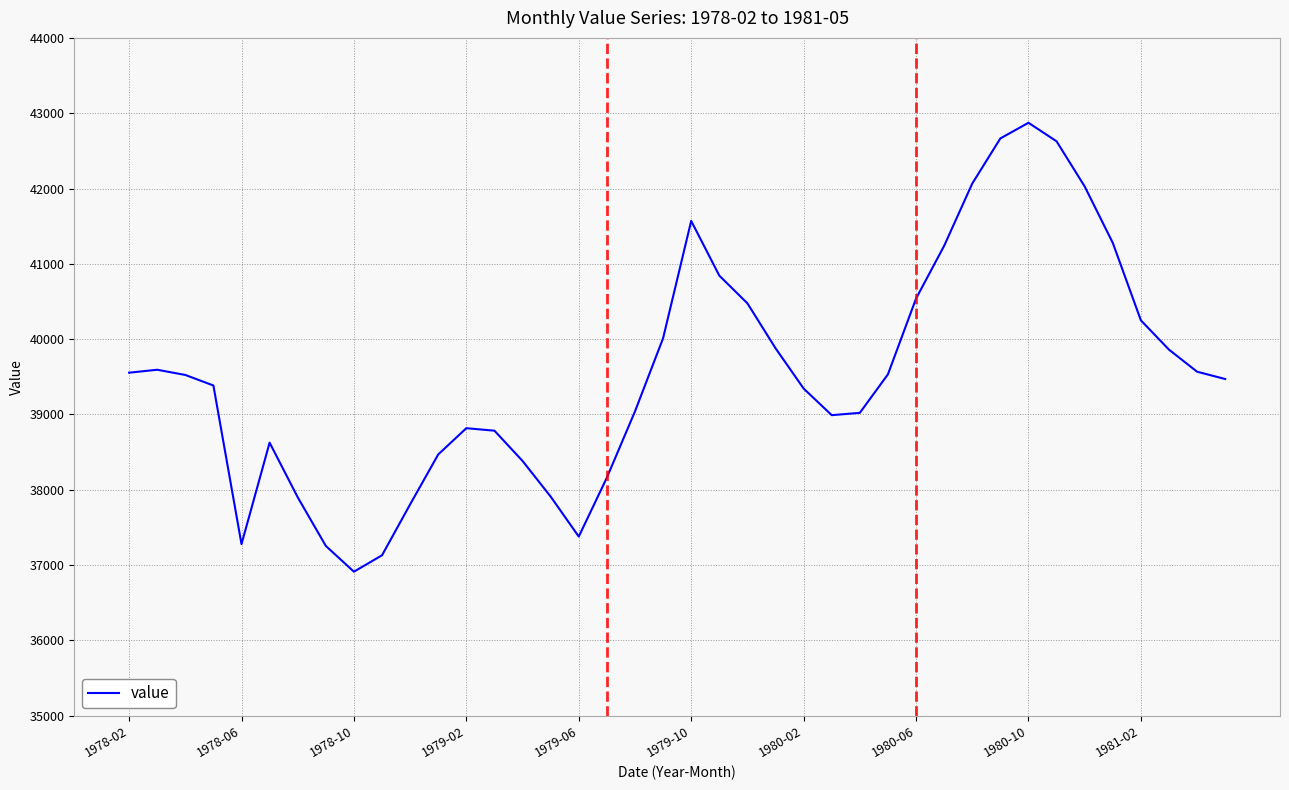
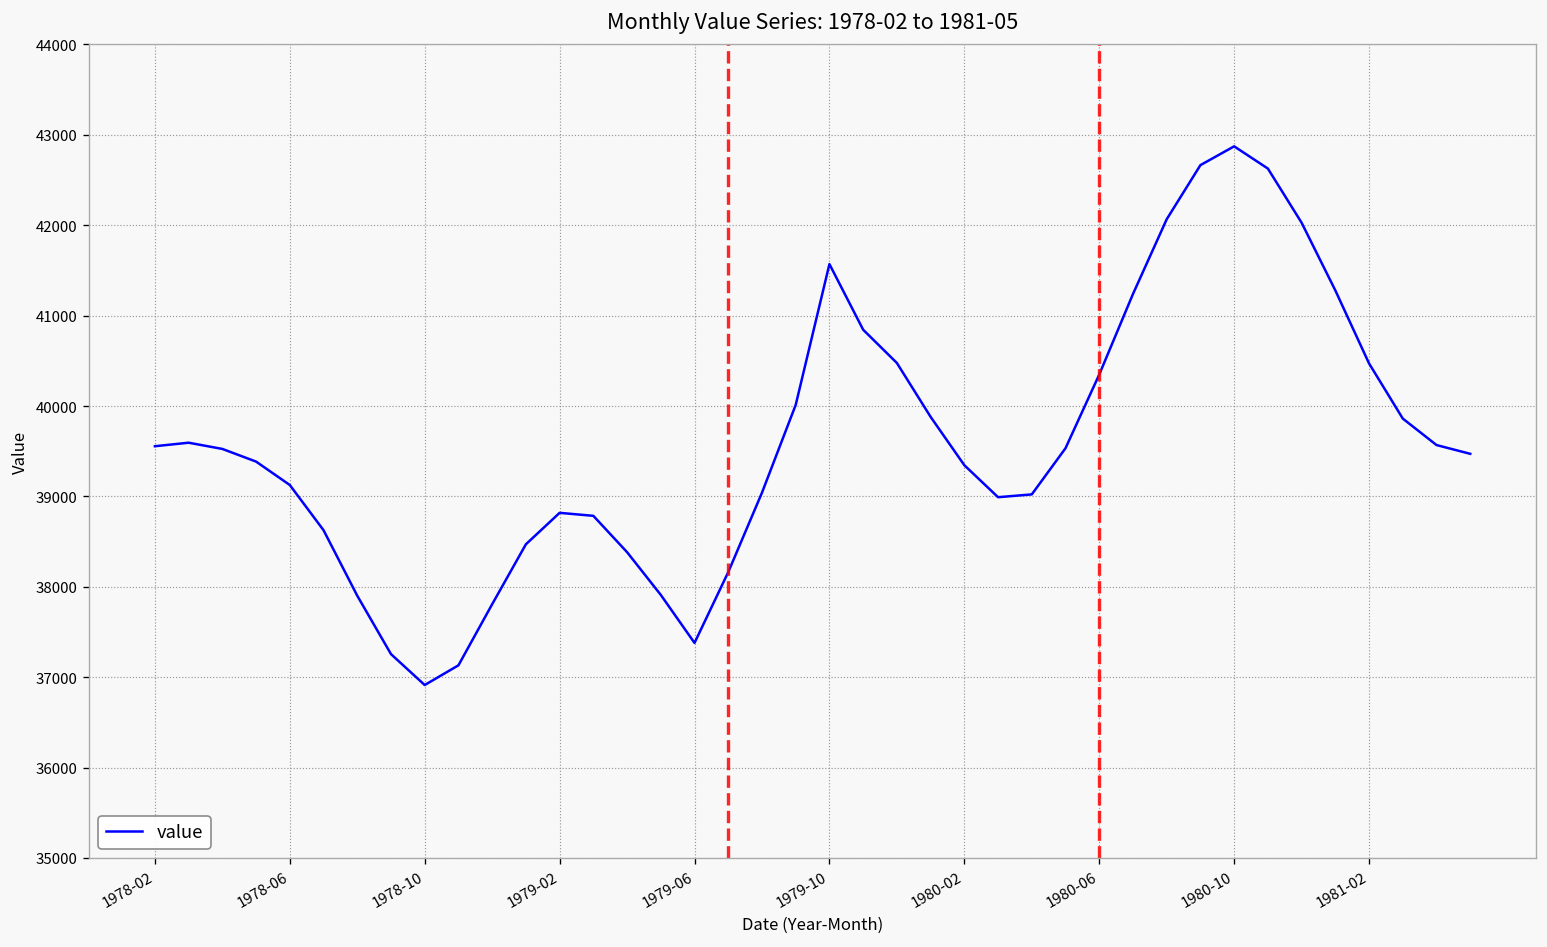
1978-06: 37300 -> 39100
1980-06: 40500 -> 40300
1981-02: 40300 -> 40500
